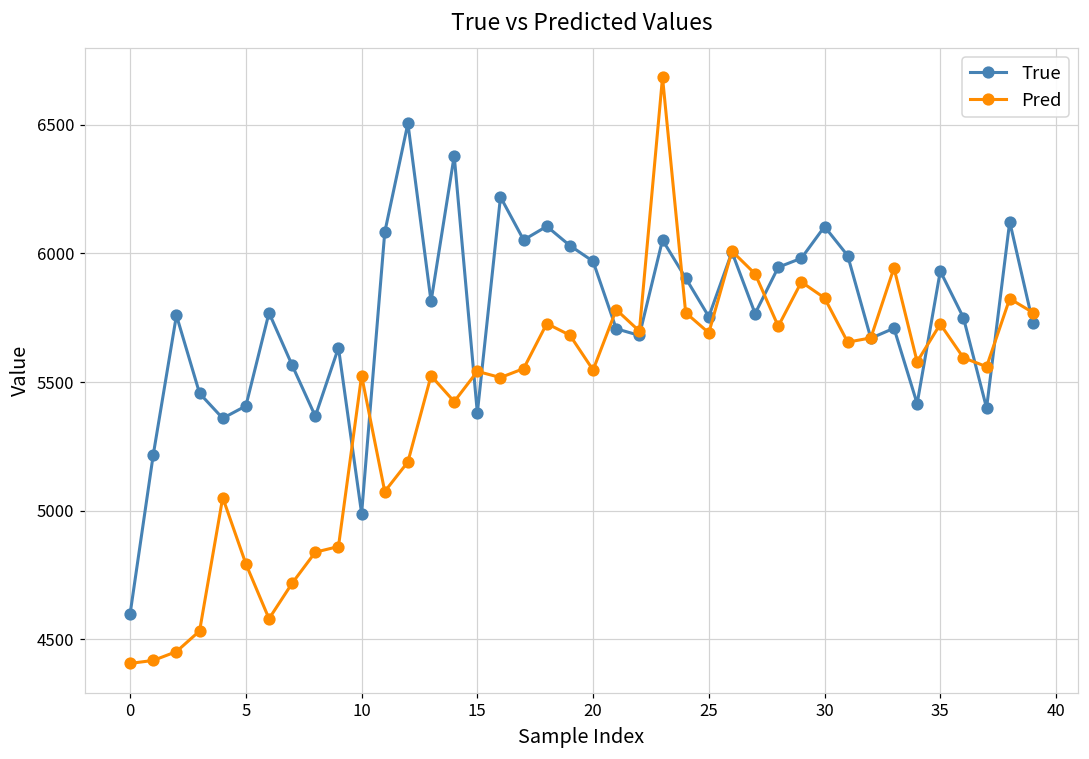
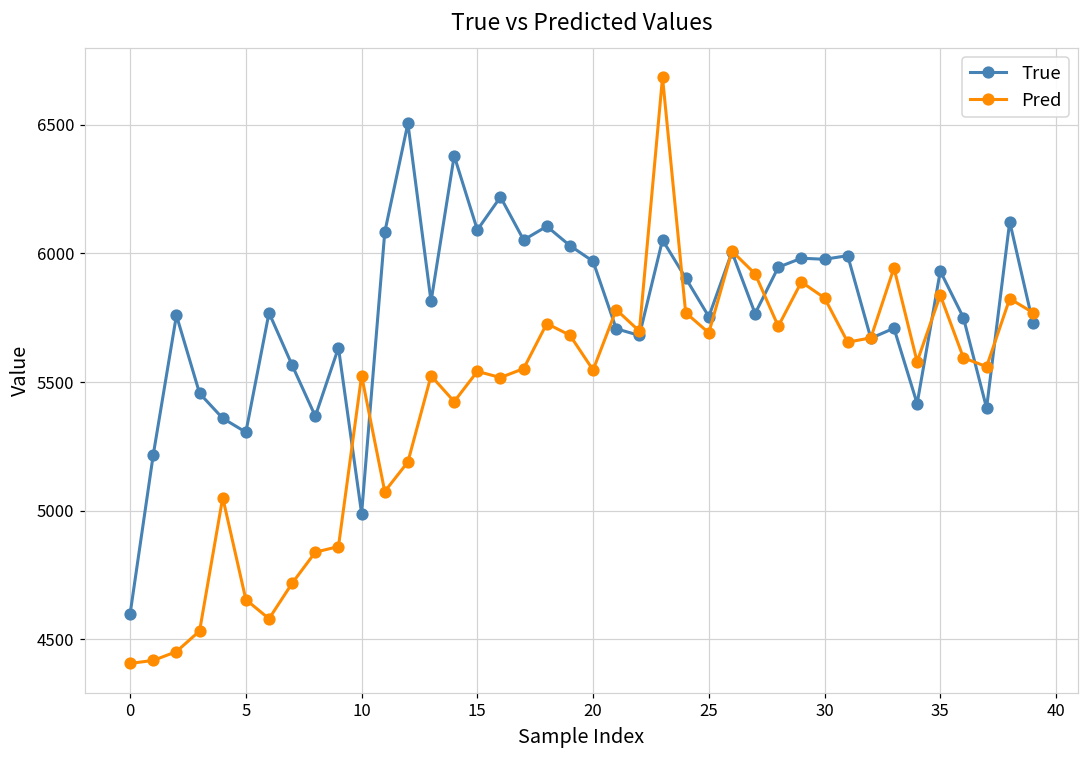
True, 5: 5410 -> 5310
Pred, 5: 4790 -> 4650
True, 15: 5380 -> 6090
True, 30: 6100 -> 5980
Pred, 35: 5720 -> 5840
